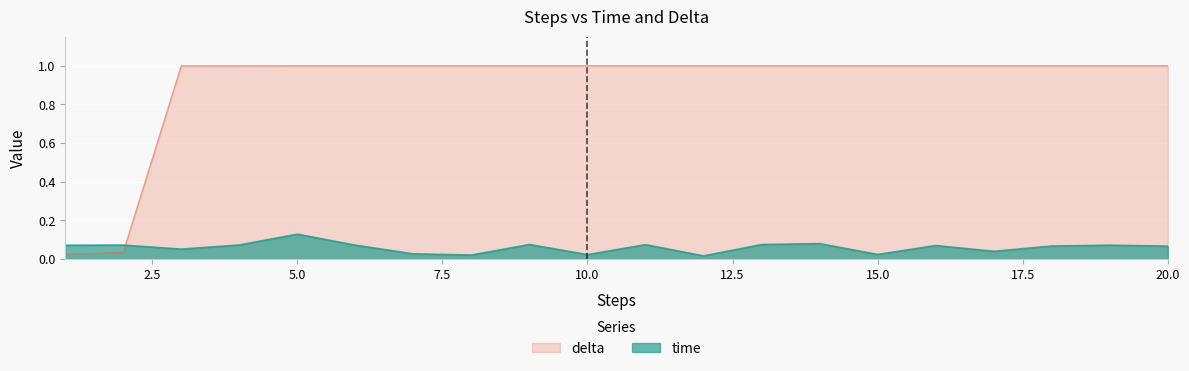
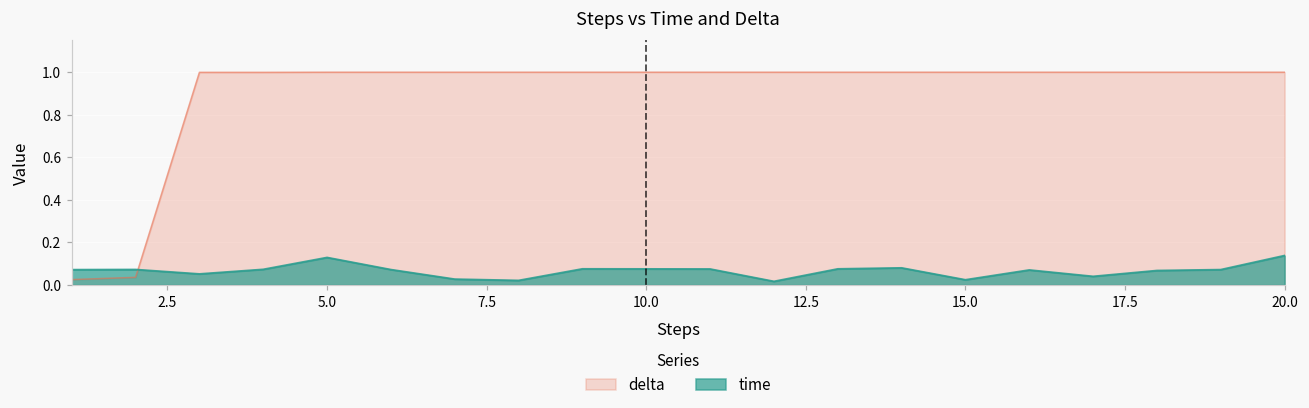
time, 10.0: 0.02 -> 0.08
time, 20.0: 0.07 -> 0.14
